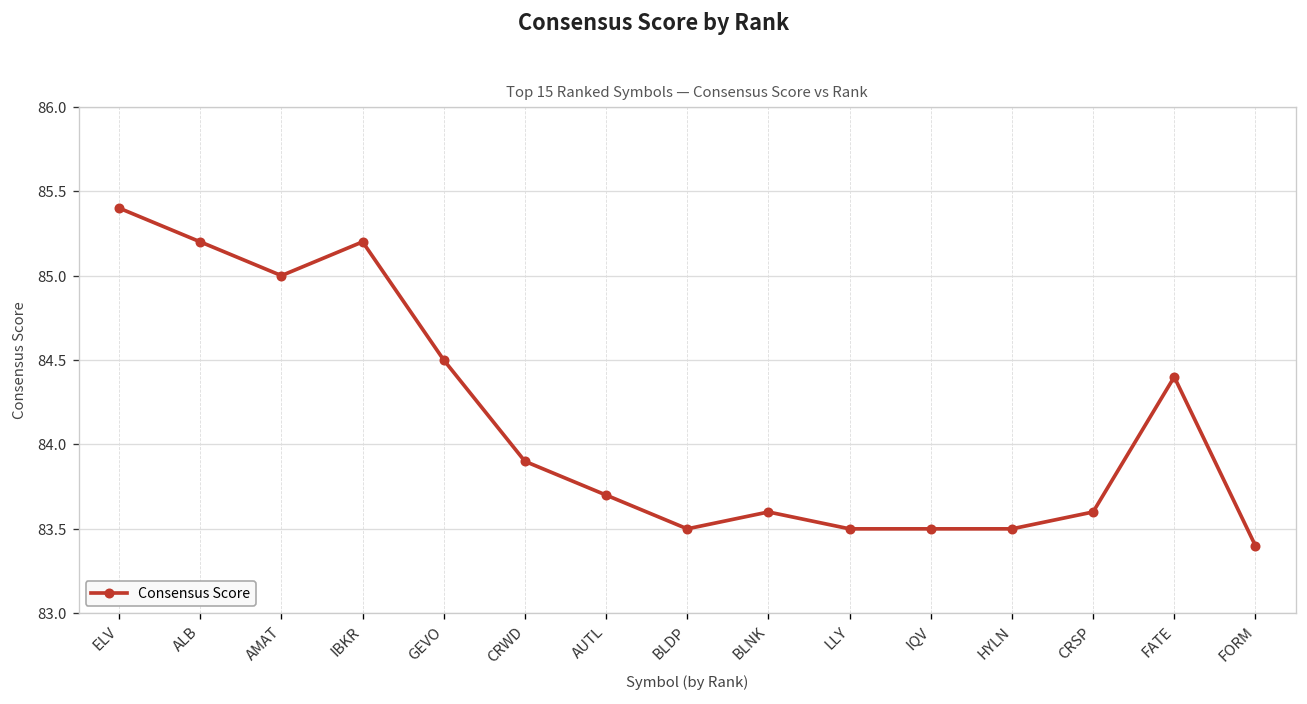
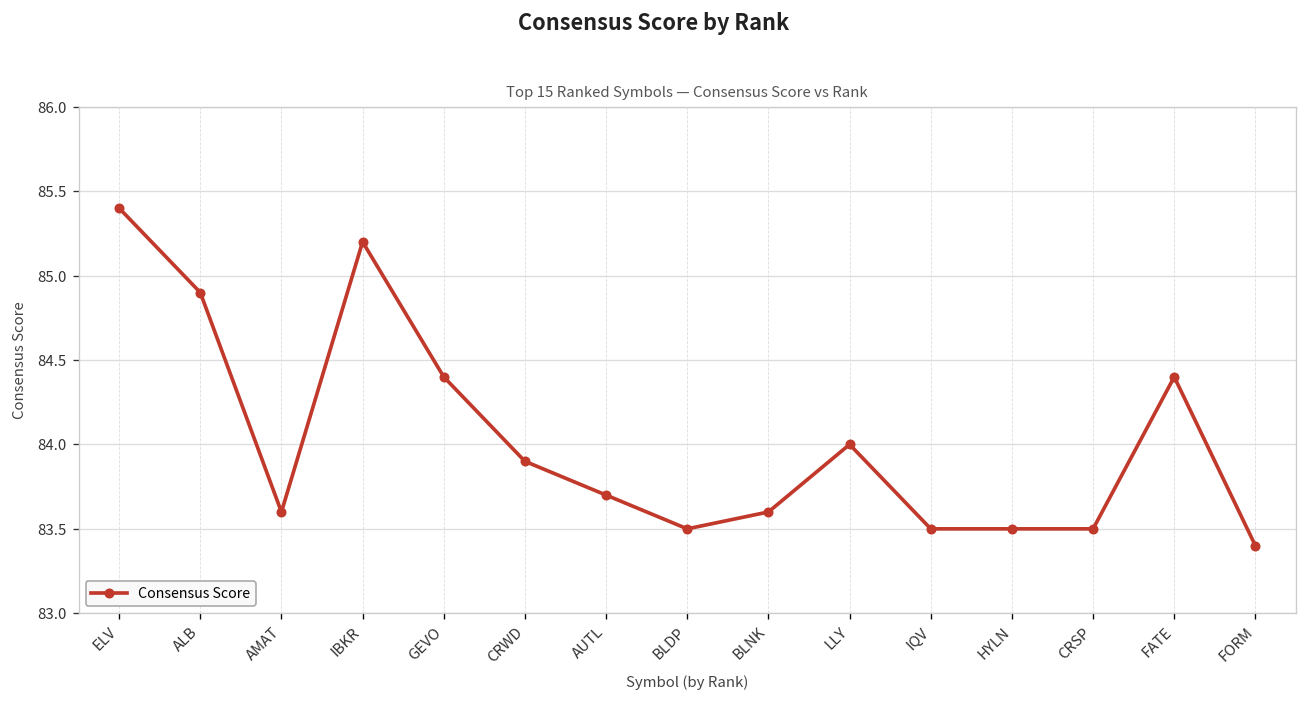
ALB: 85.2 -> 84.9
AMAT: 85.0 -> 83.6
GEVO: 84.5 -> 84.4
LLY: 83.5 -> 84.0
CRSP: 83.6 -> 83.5
